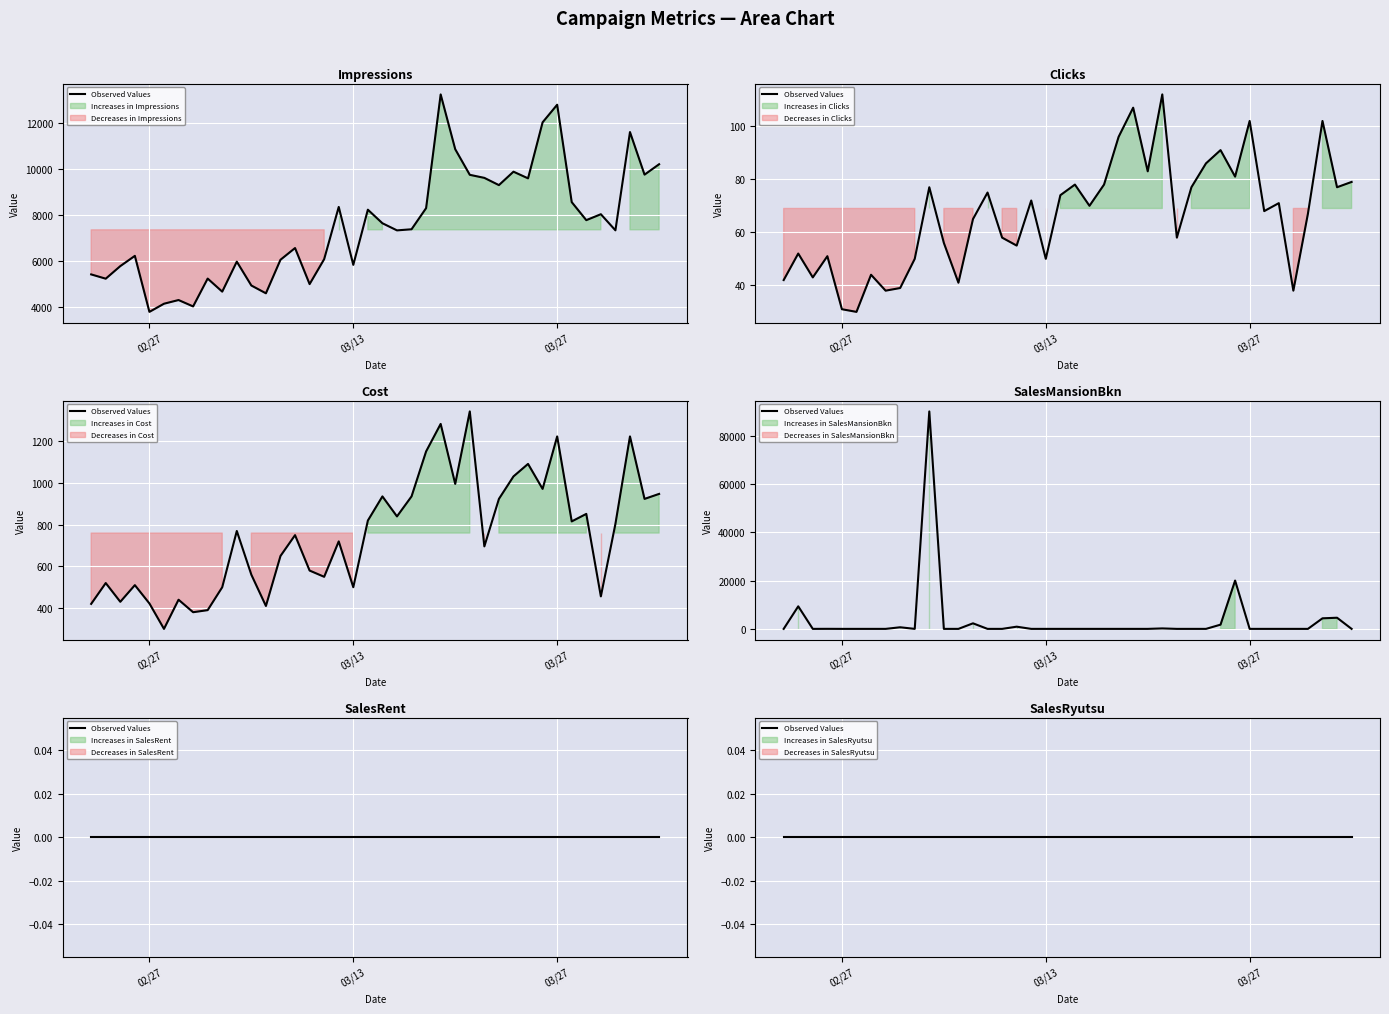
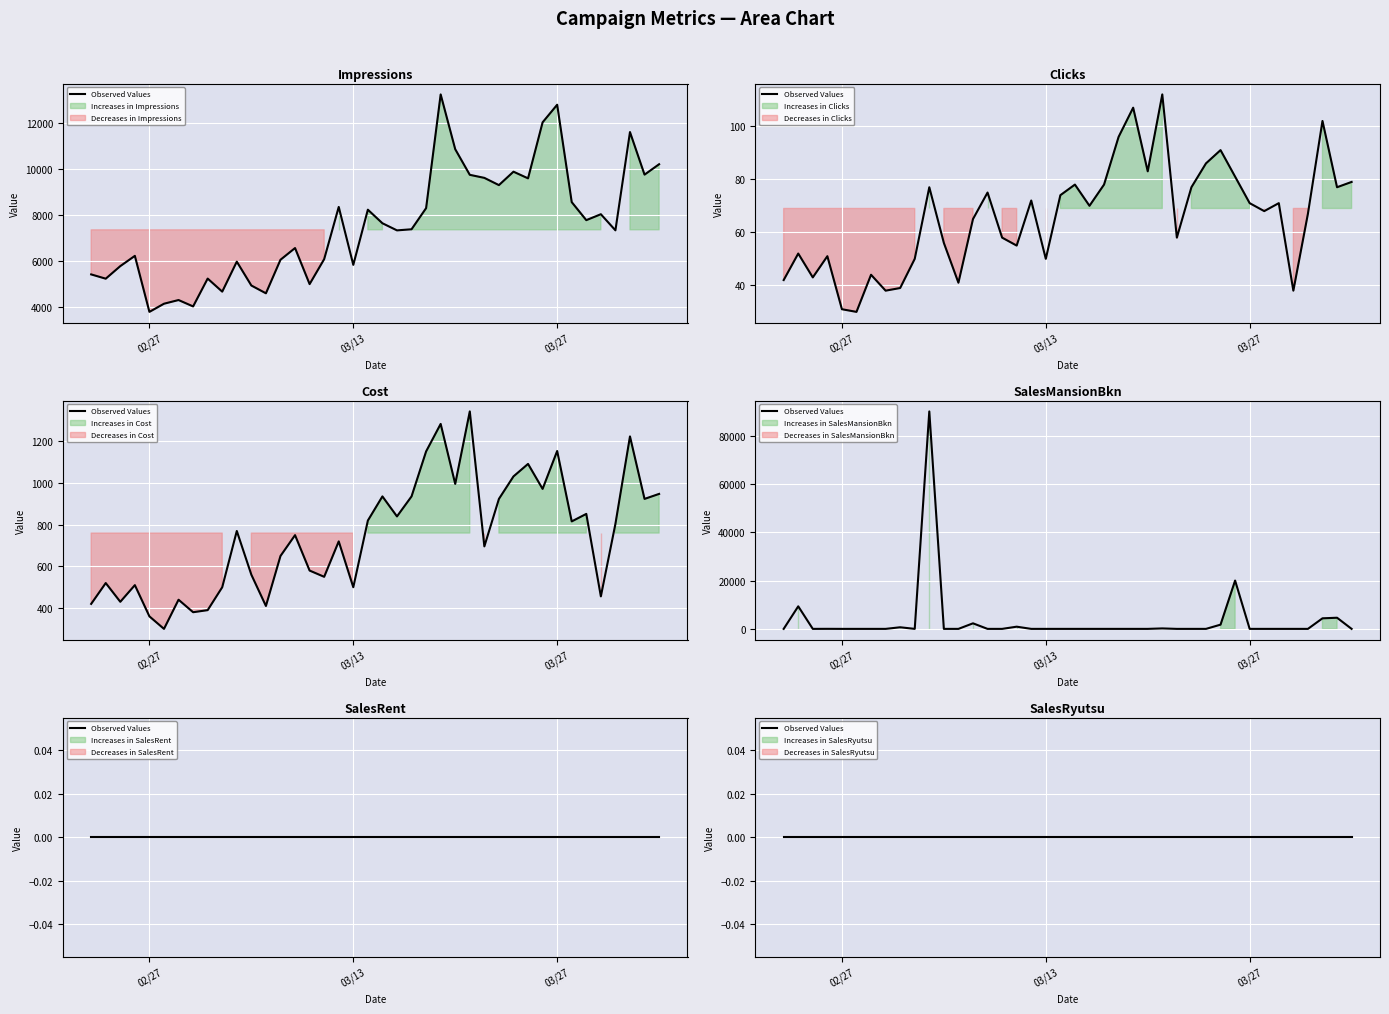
Clicks, 03/27: 102 -> 71
Cost, 02/27: 420 -> 360
Cost, 03/27: 1220 -> 1150
